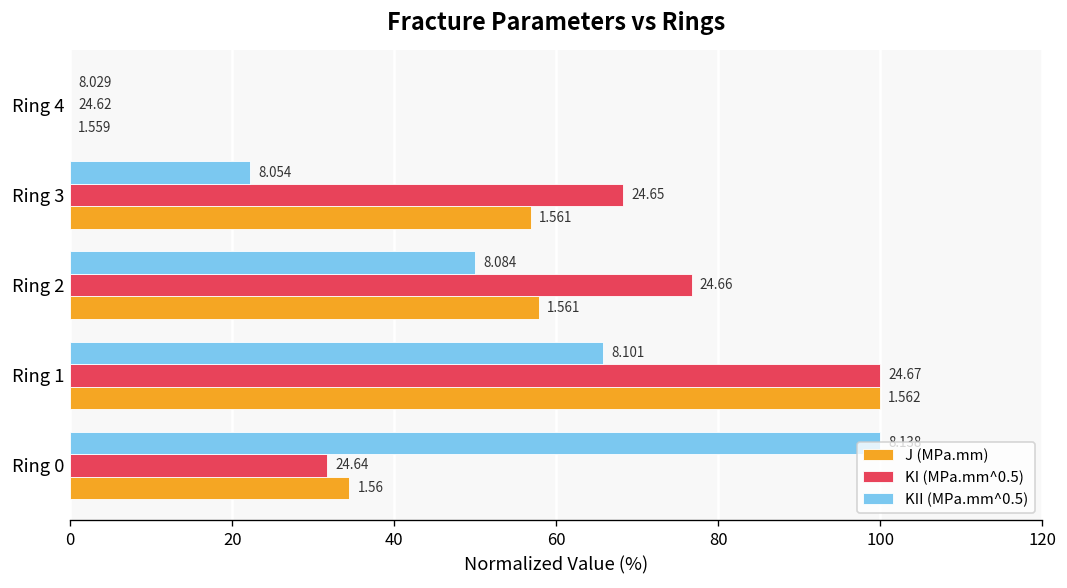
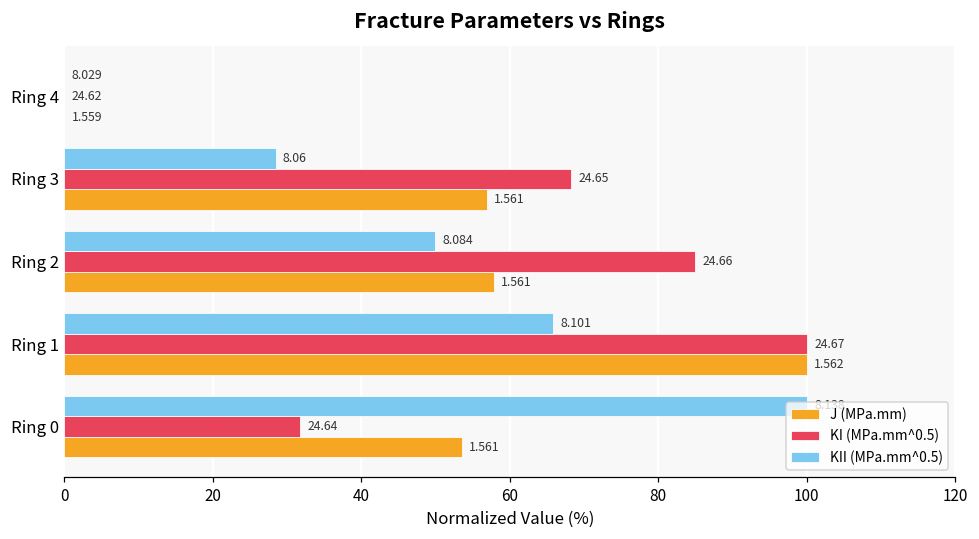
KII (MPa.mm^0.5), Ring 3: 8.054 -> 8.06
KI (MPa.mm^0.5), Ring 2: 77 -> 85
J (MPa.mm), Ring 0: 1.56 -> 1.561
